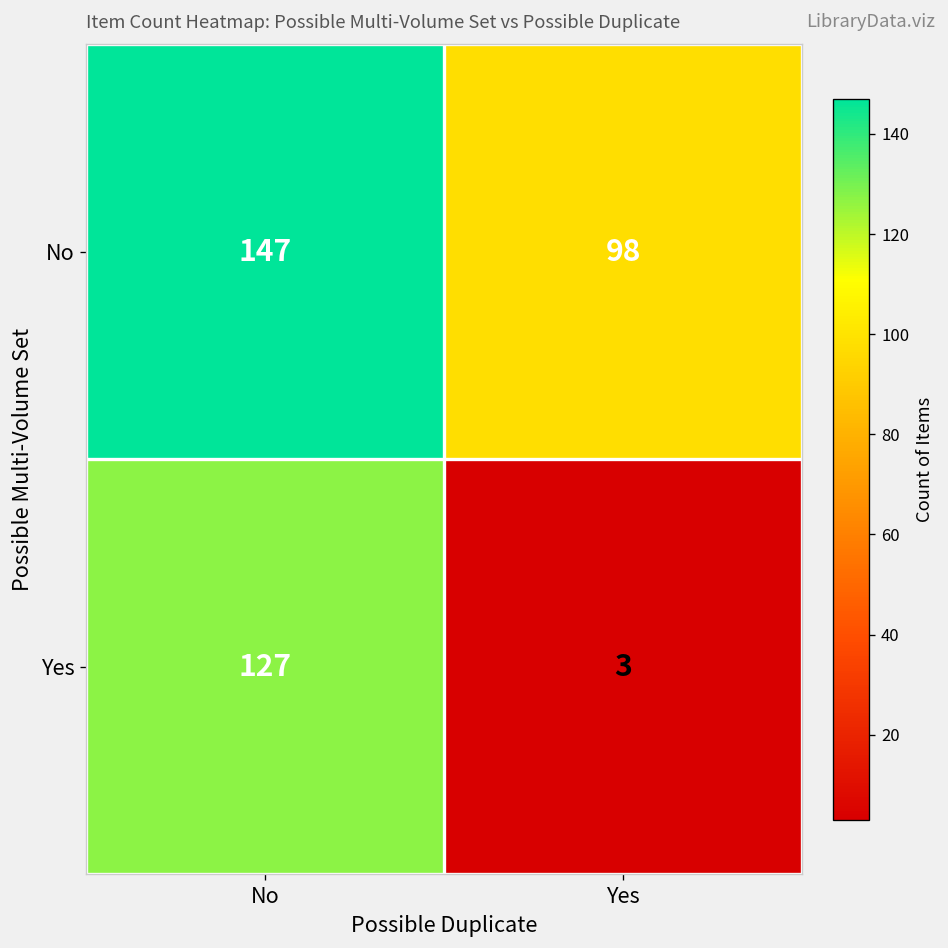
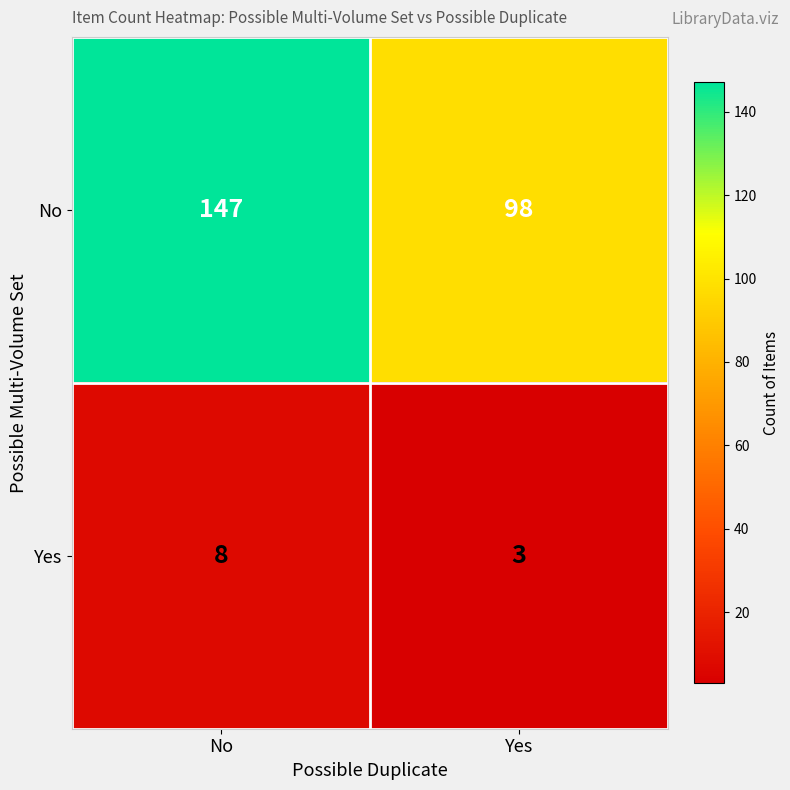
Yes, No: 127 -> 8
